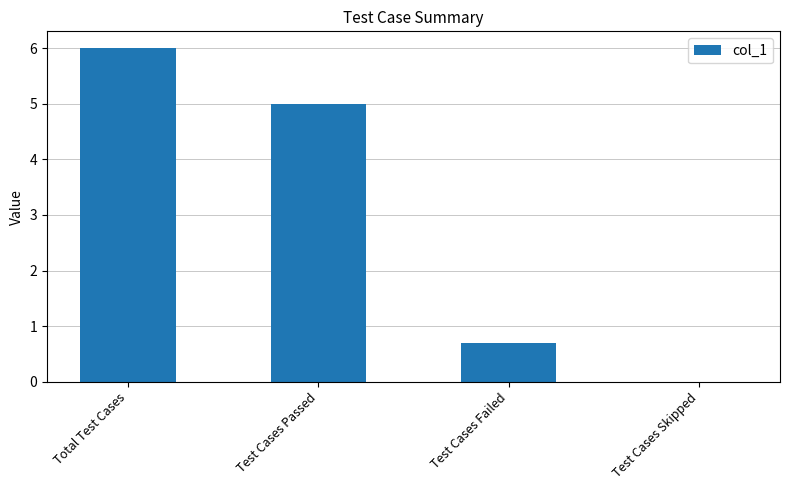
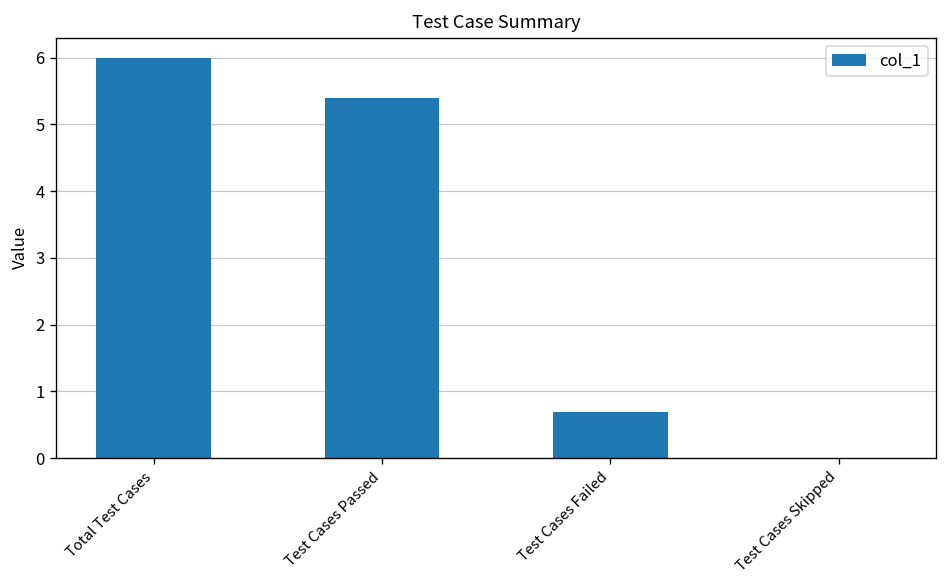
Test Cases Passed: 5.0 -> 5.4
